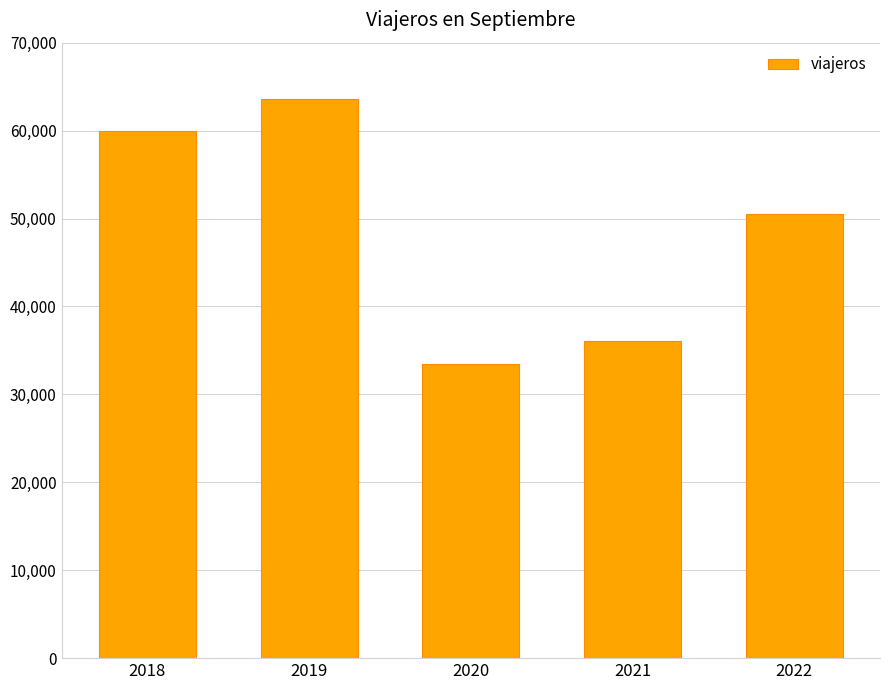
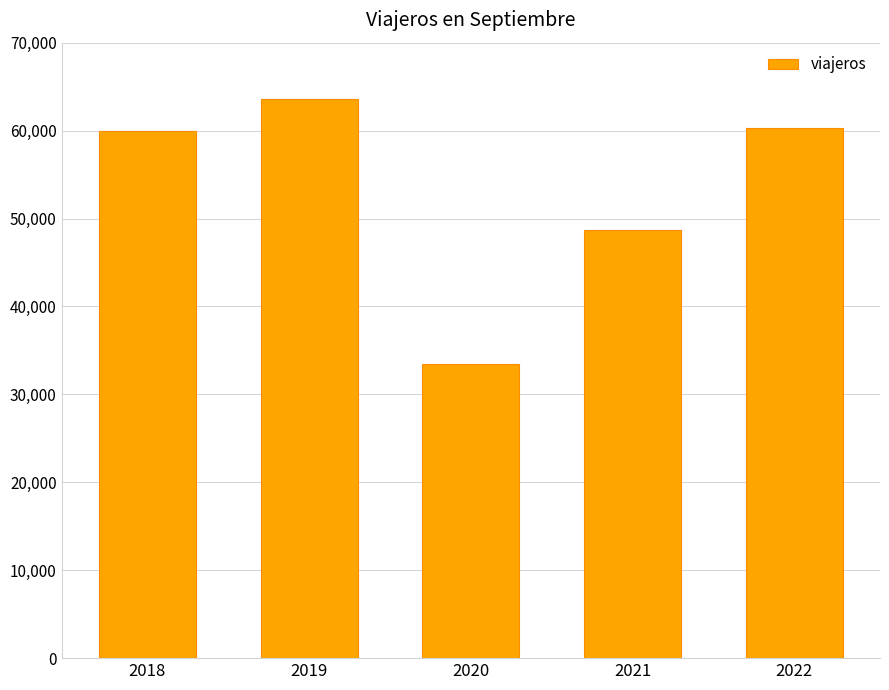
2021: 36,000 -> 49,000
2022: 51,000 -> 60,000
